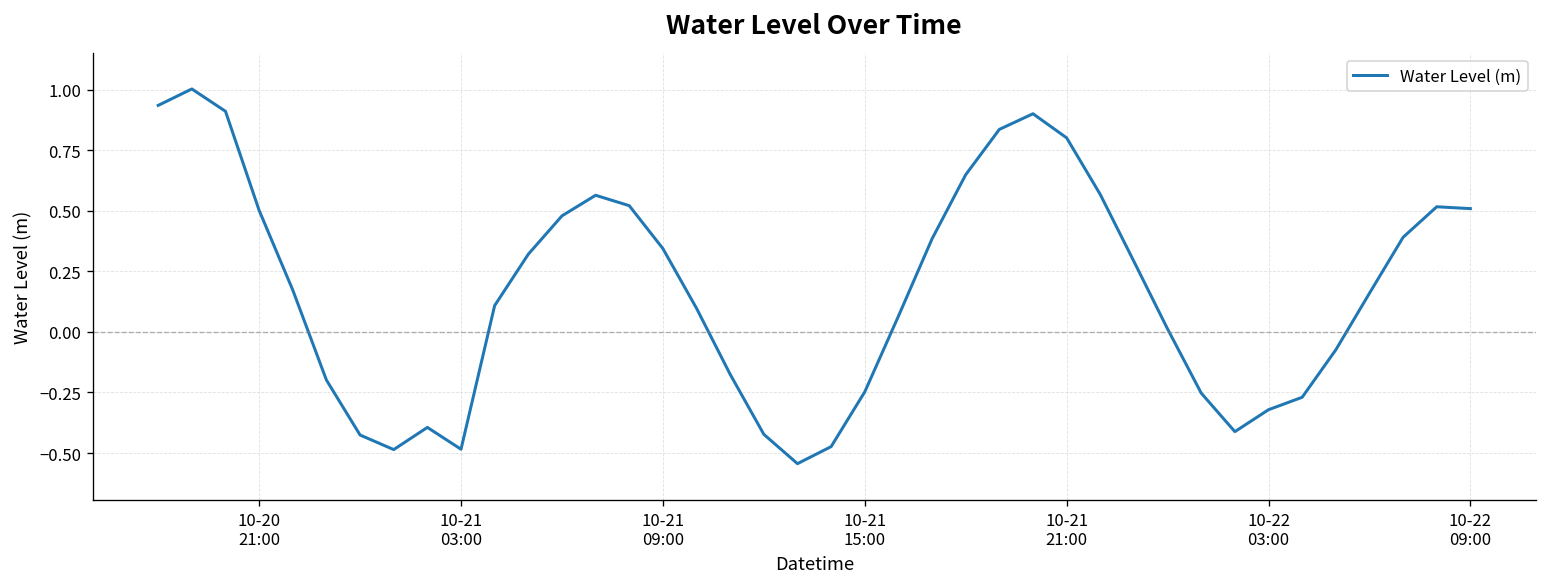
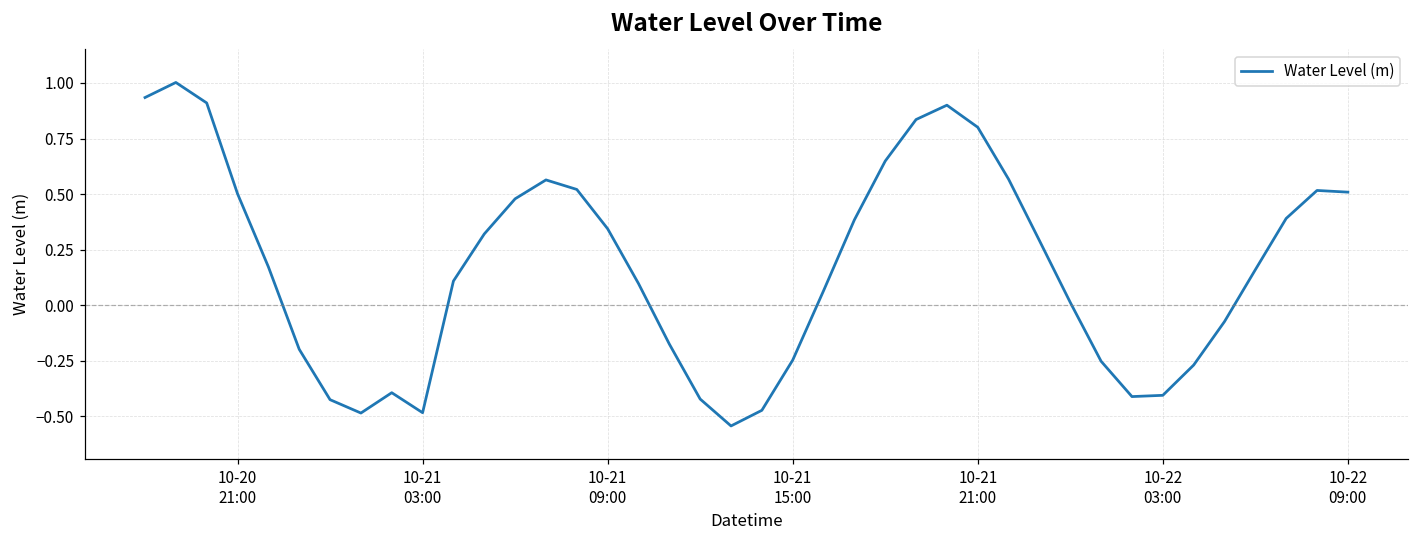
10-22 03:00: -0.32 -> -0.41
